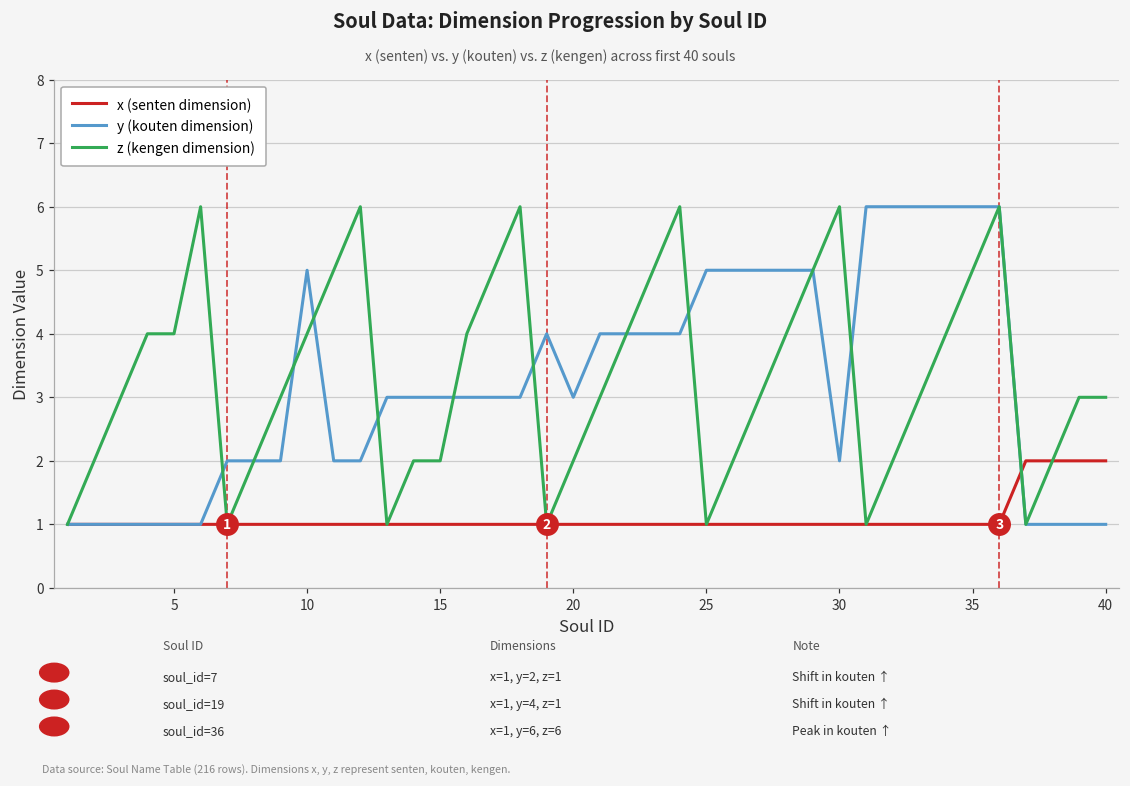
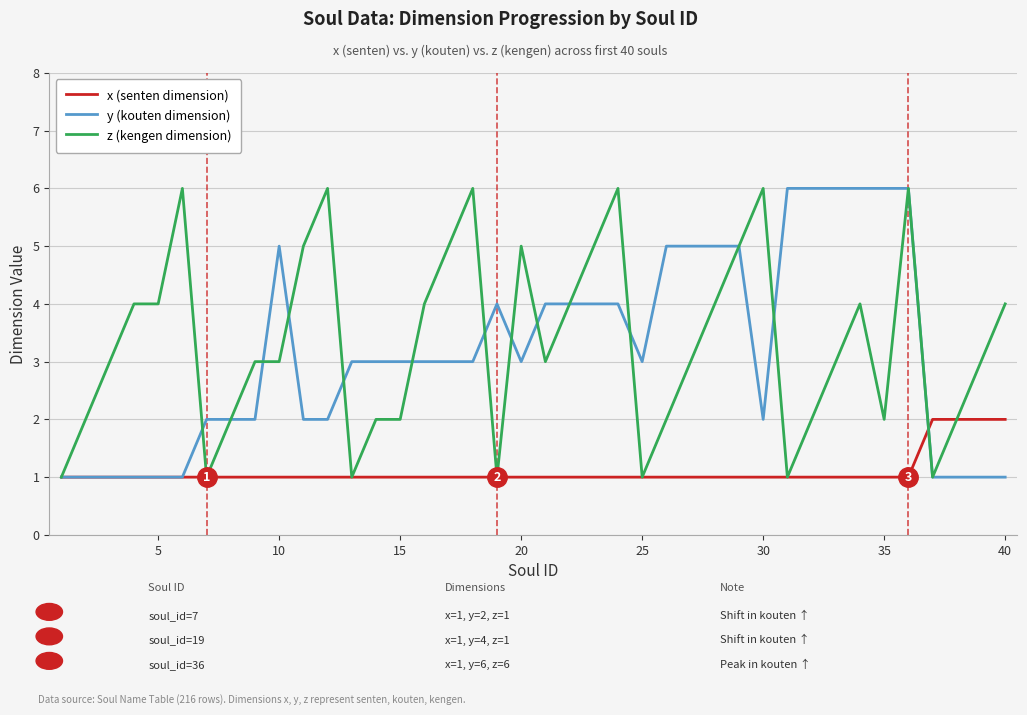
z (kengen dimension), 10: 4 -> 3
z (kengen dimension), 20: 2 -> 5
y (kouten dimension), 25: 5 -> 3
z (kengen dimension), 35: 5 -> 2
z (kengen dimension), 40: 3 -> 4
